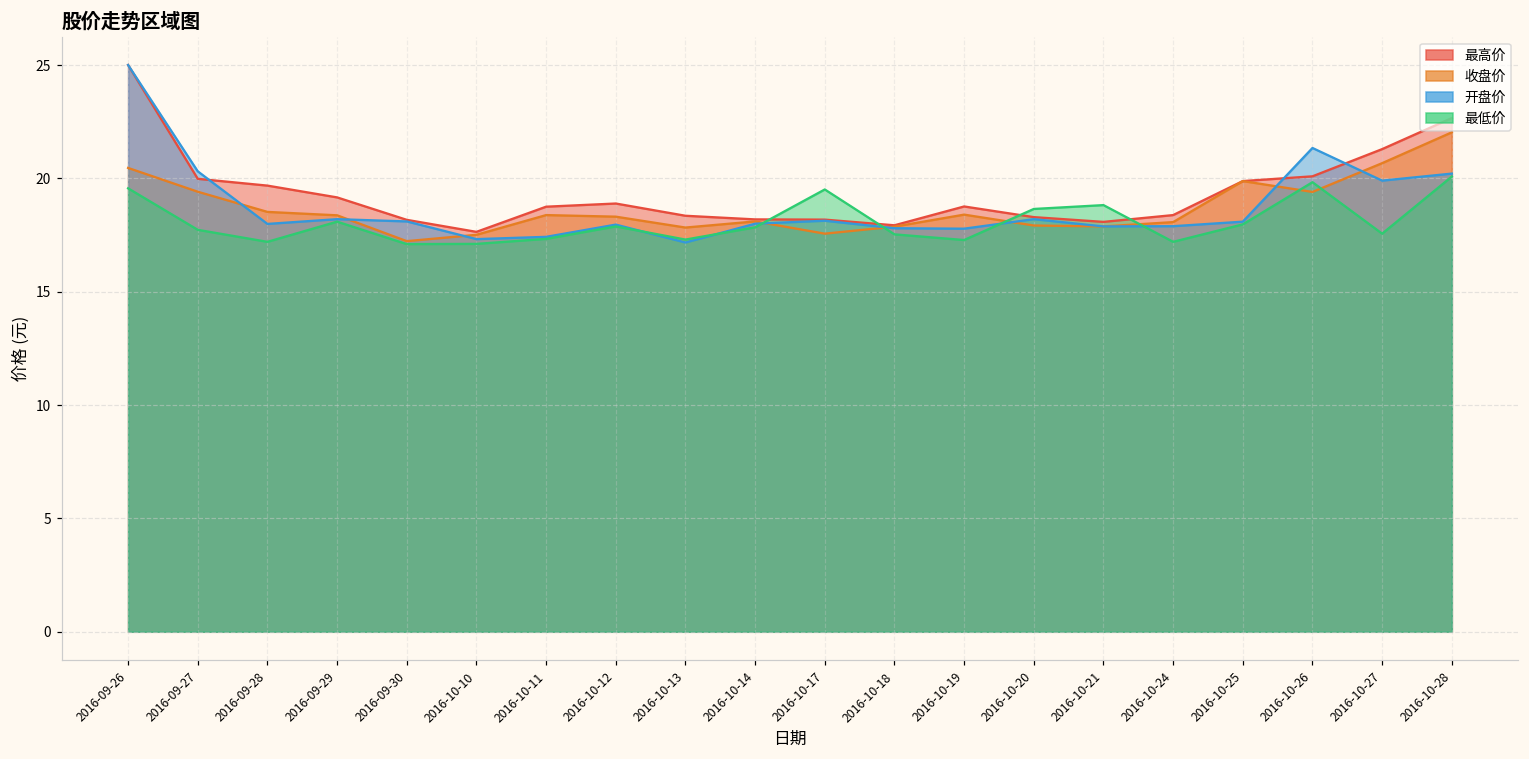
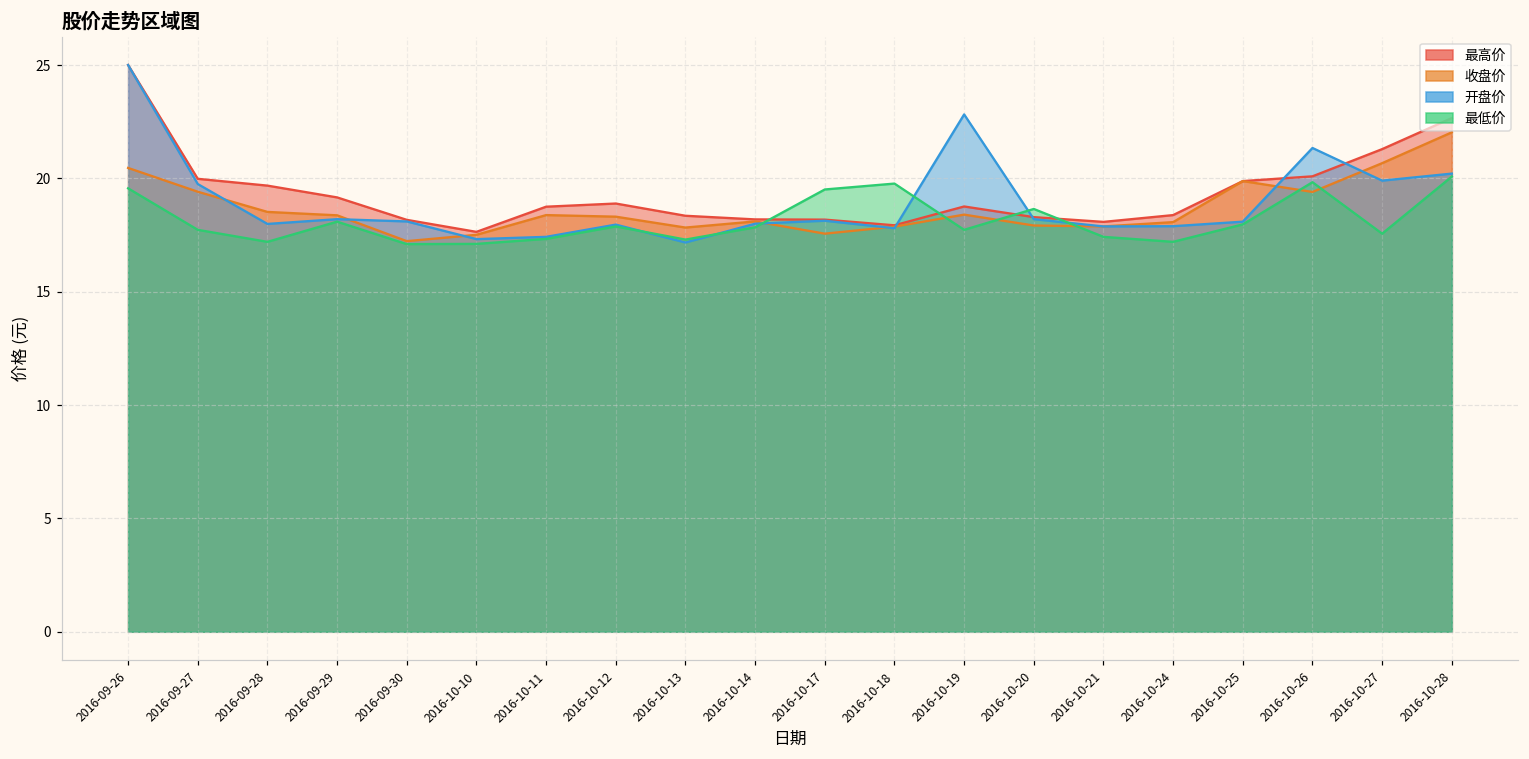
开盘价, 2016-09-27: 20.3 -> 19.8
最低价, 2016-10-18: 17.5 -> 19.8
开盘价, 2016-10-19: 17.8 -> 22.8
最低价, 2016-10-19: 17.3 -> 17.7
最低价, 2016-10-21: 18.8 -> 17.4
